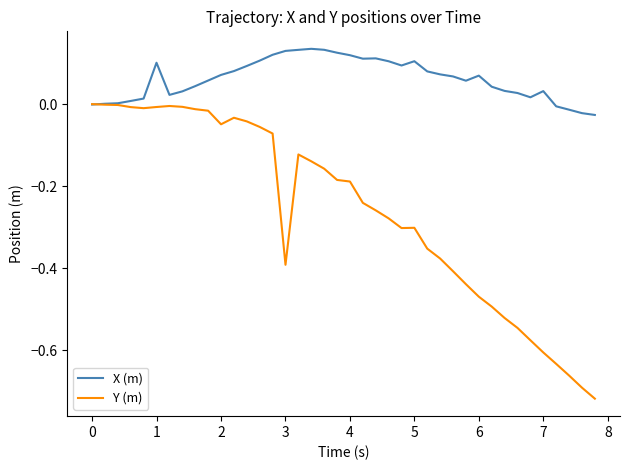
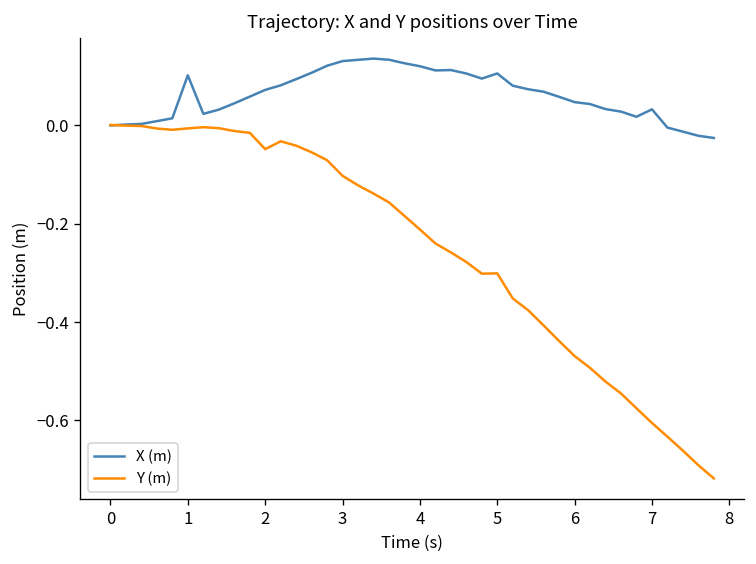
Y (m), 3: -0.39 -> -0.10
Y (m), 4: -0.19 -> -0.21
X (m), 6: 0.07 -> 0.05
